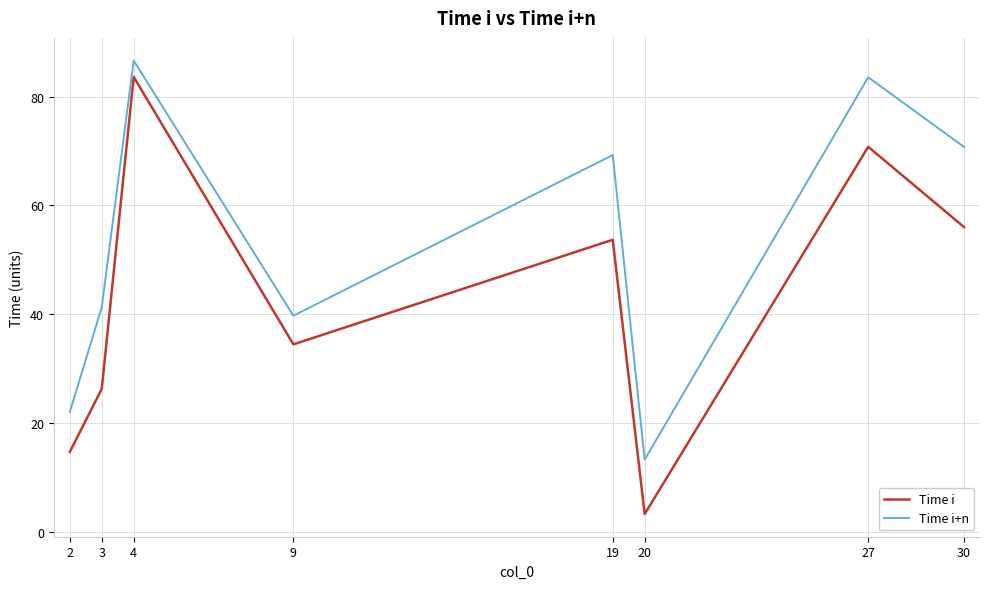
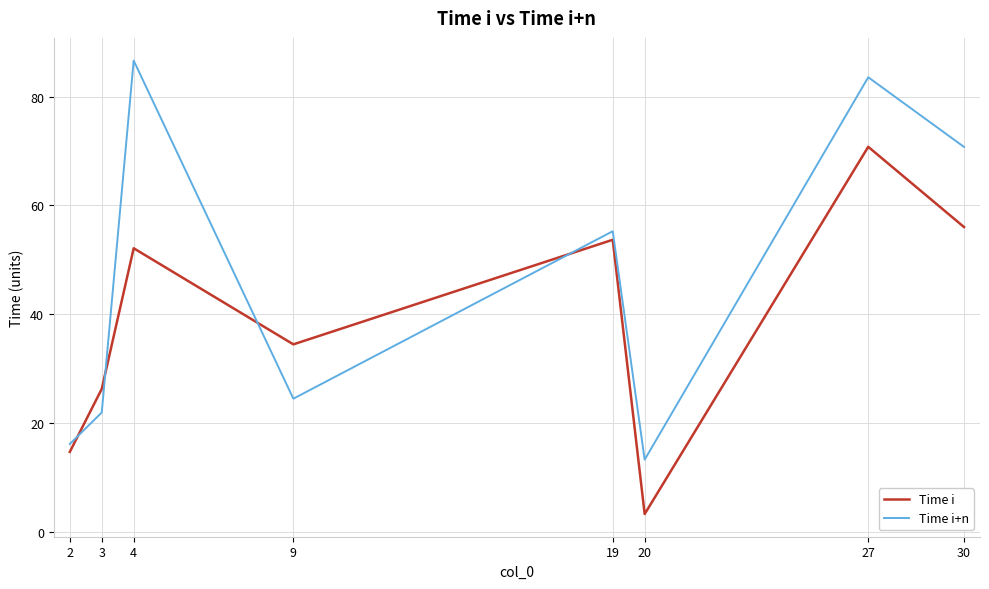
Time i+n, 2: 22 -> 16
Time i+n, 3: 41 -> 22
Time i, 4: 84 -> 52
Time i+n, 9: 40 -> 24
Time i+n, 19: 69 -> 55
